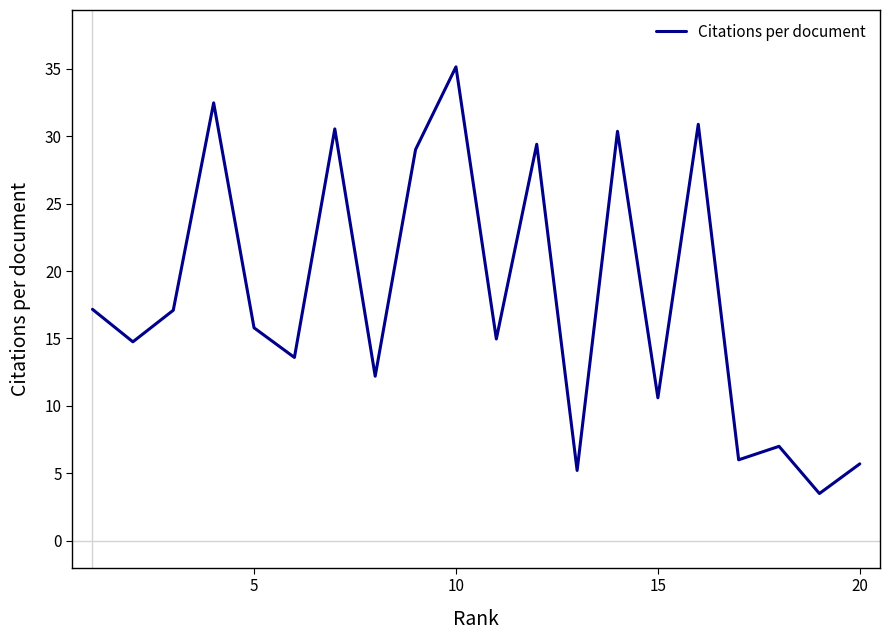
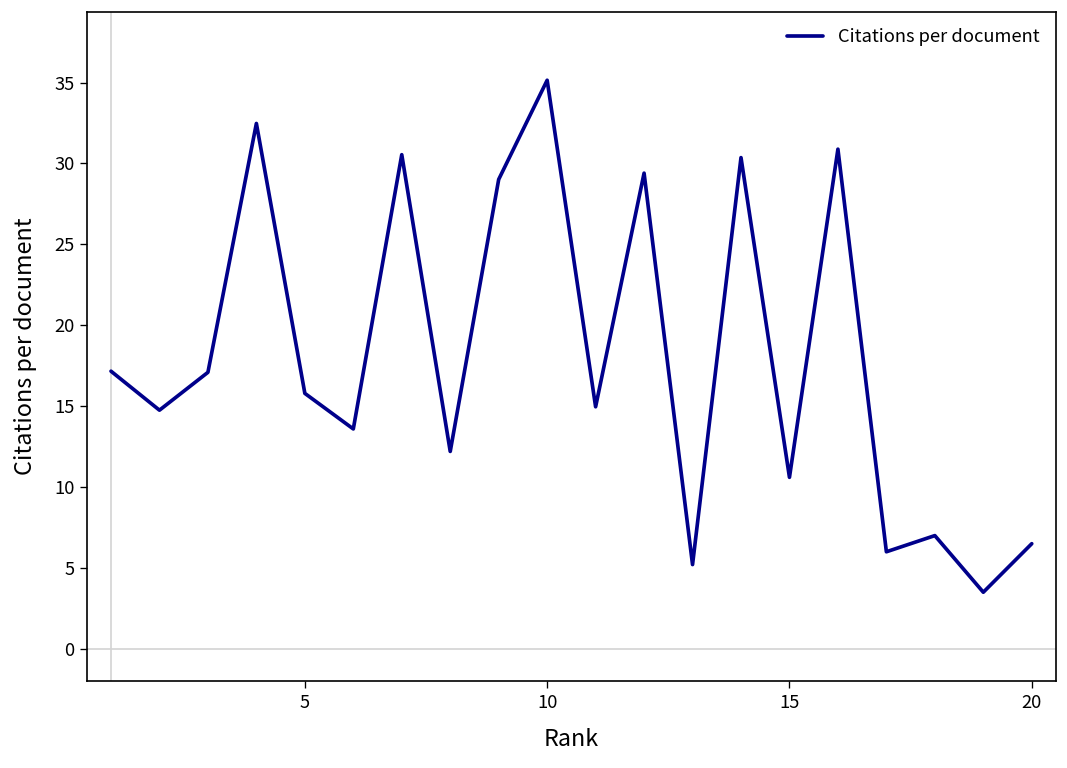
20: 5.7 -> 6.5
